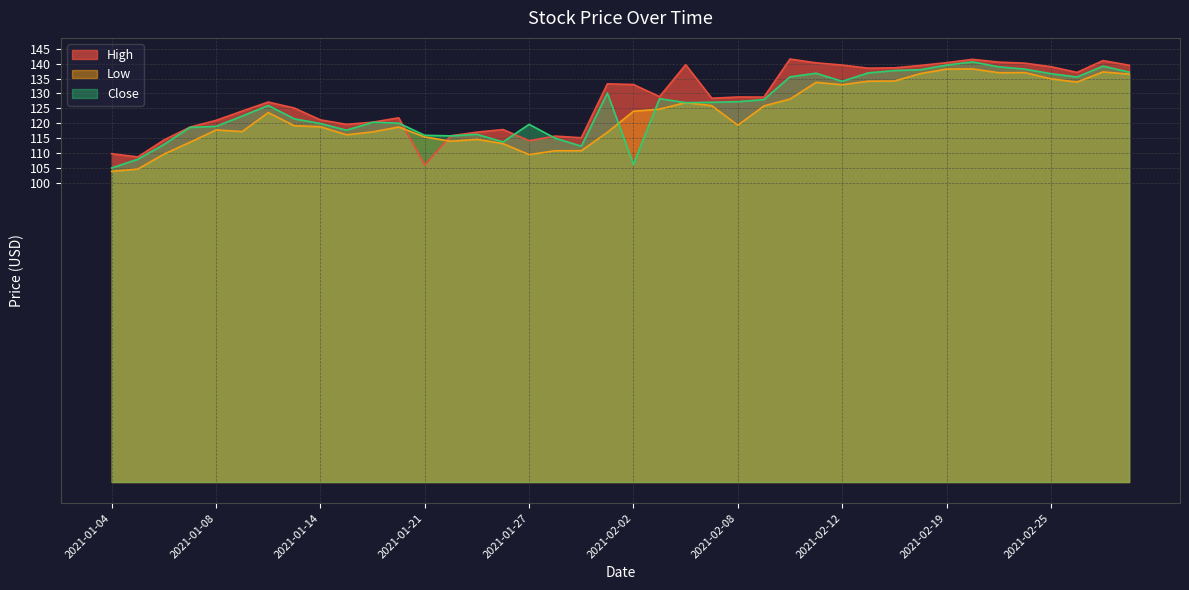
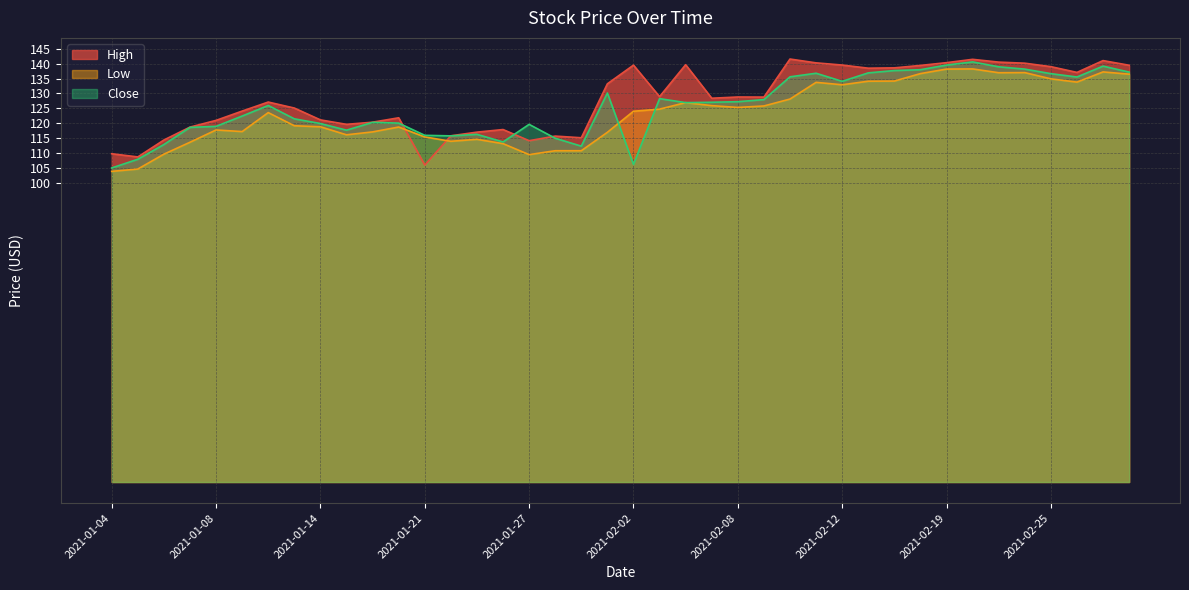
High, 2021-02-02: 133 -> 139
Low, 2021-02-08: 119 -> 125
